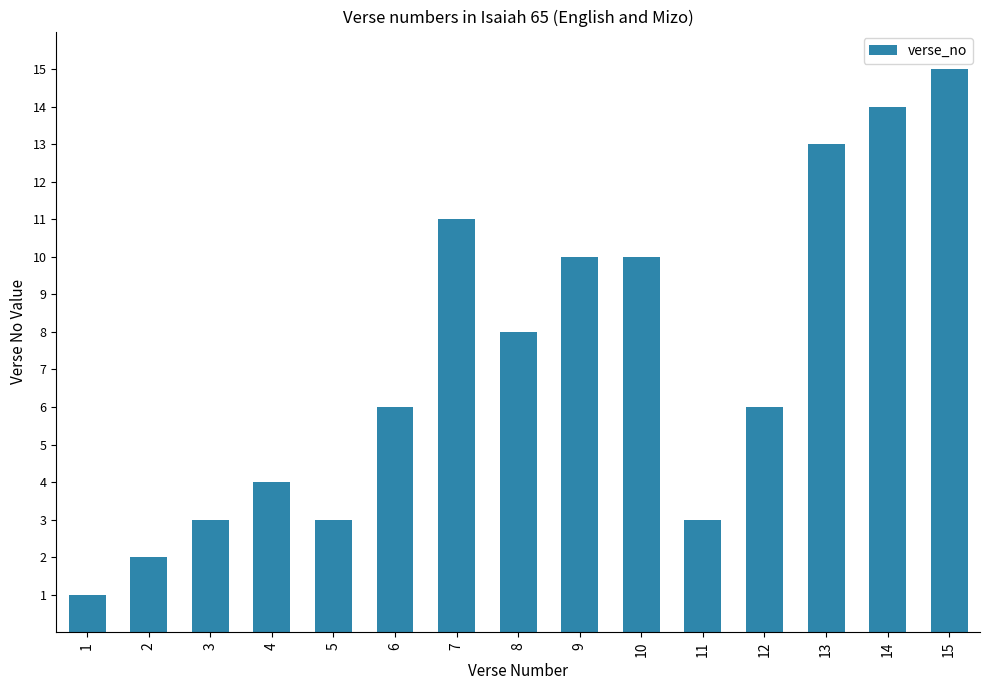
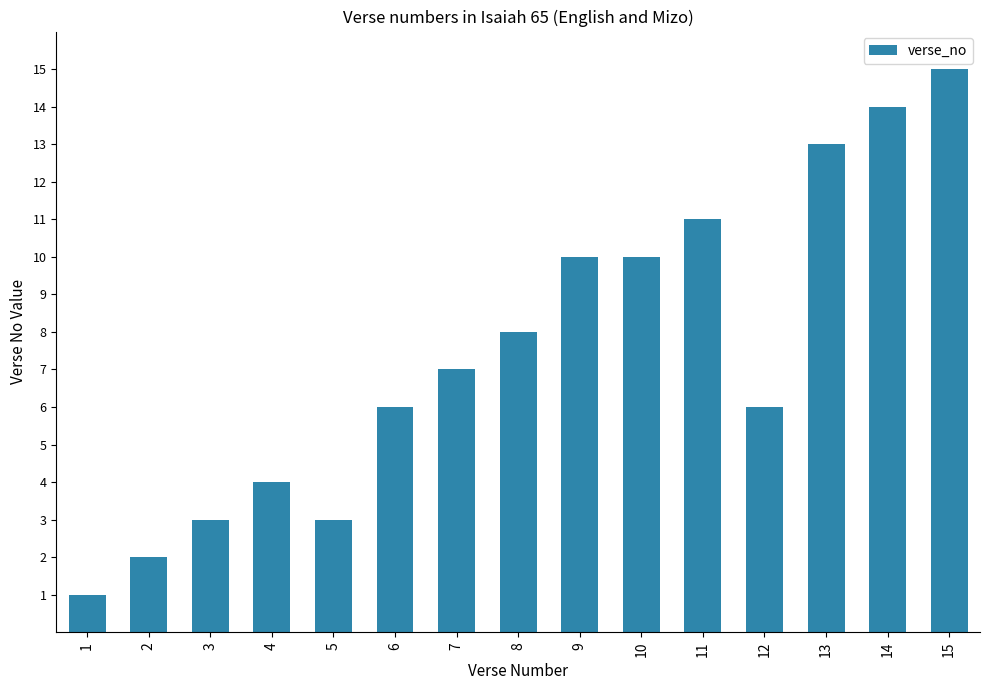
7: 11 -> 7
11: 3 -> 11
